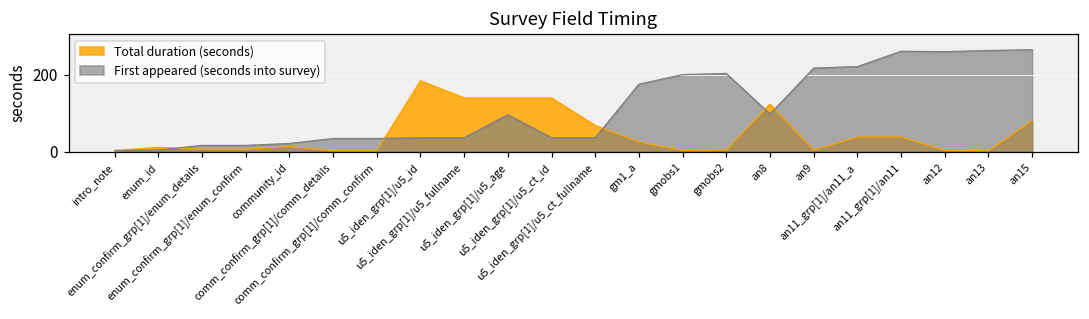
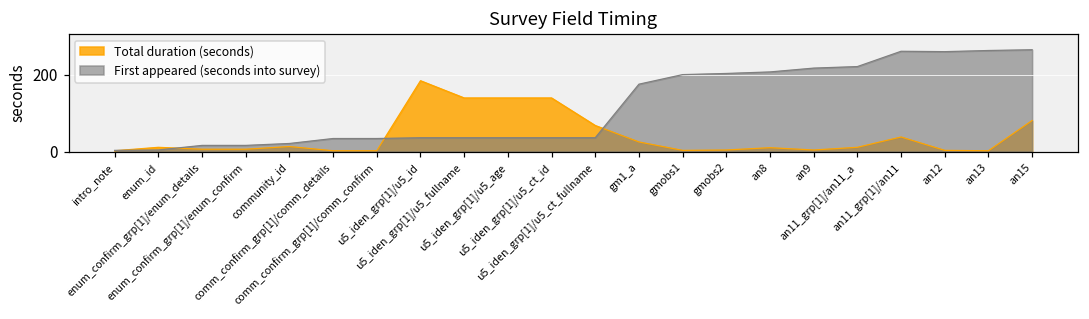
First appeared (seconds into survey), u5_iden_grp[1]/u5_age: 100 -> 40
Total duration (seconds), an8: 120 -> 10
First appeared (seconds into survey), an8: 100 -> 210
Total duration (seconds), an11_grp[1]/an11_a: 40 -> 10
